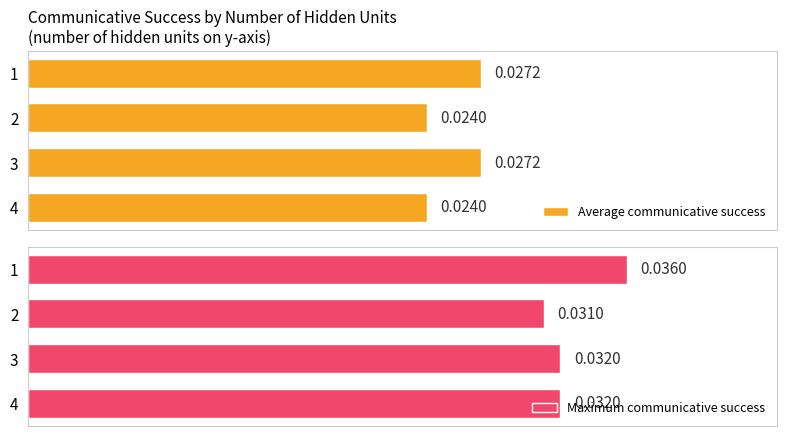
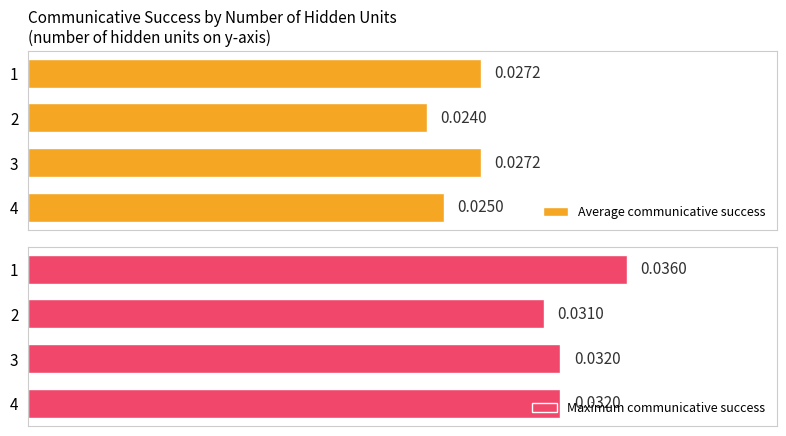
Communicative Success by Number of Hidden Units (number of hidden units on y-axis), 4: 0.0240 -> 0.0250
